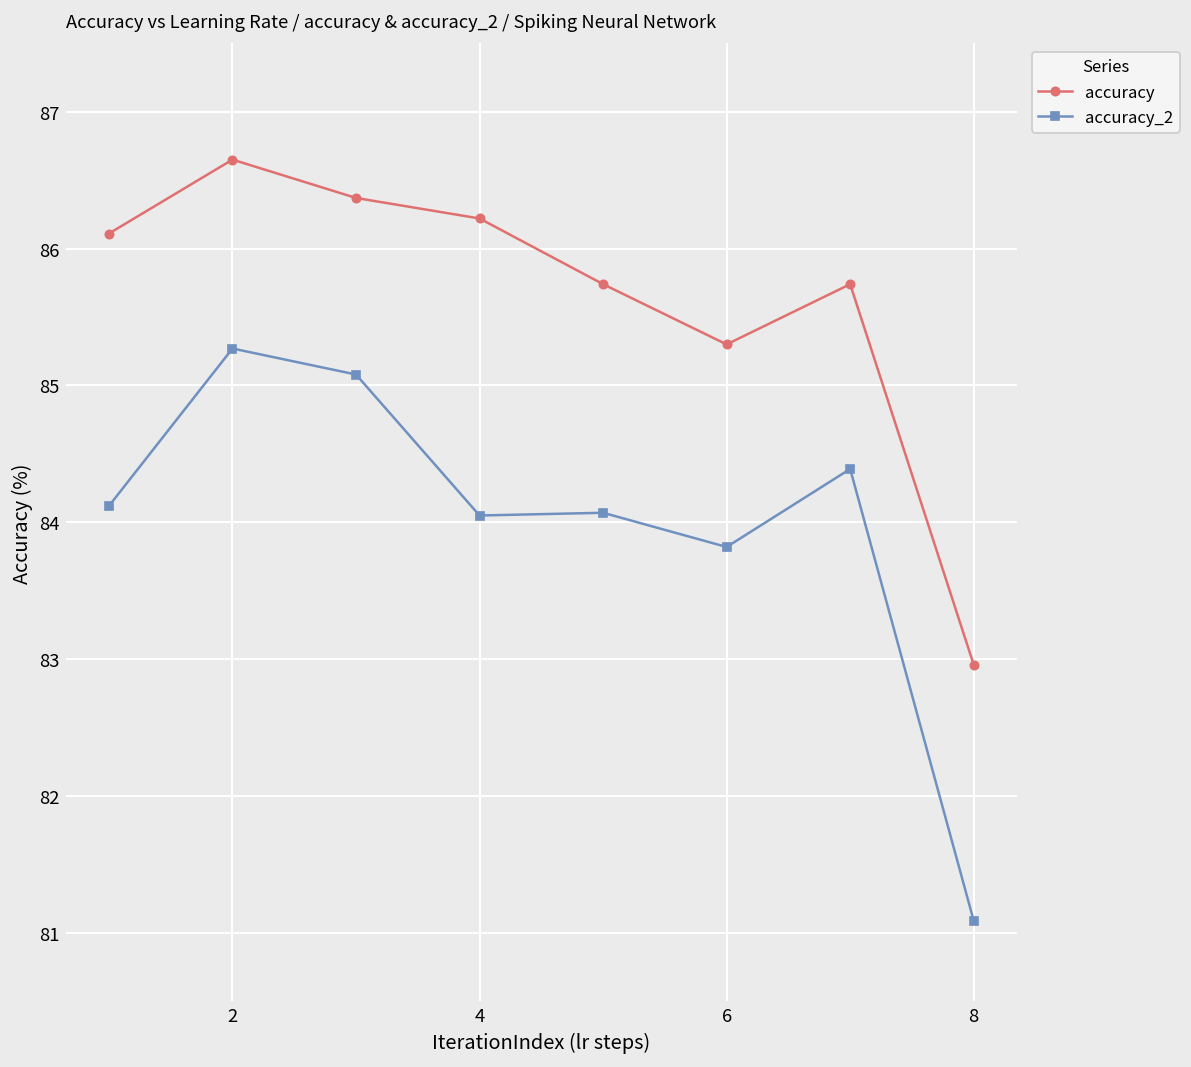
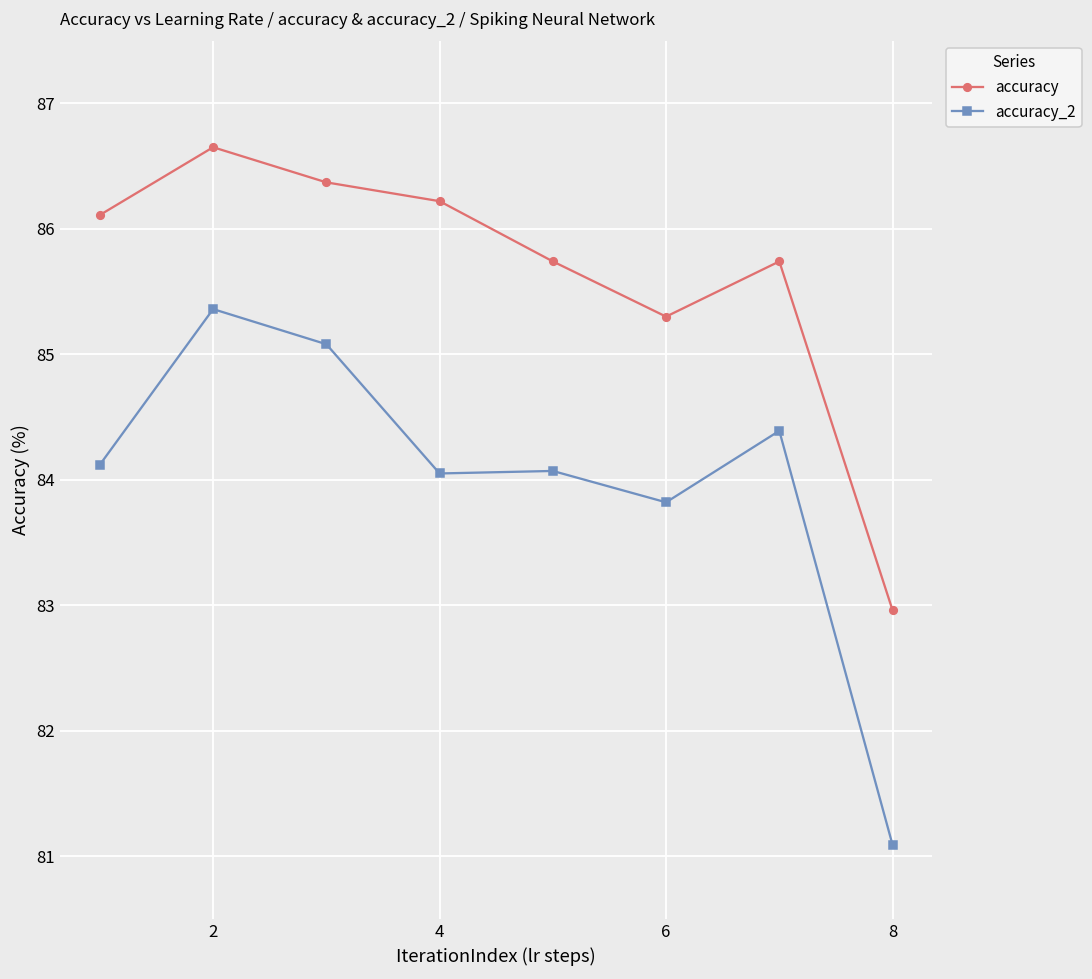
accuracy_2, 2: 85.27 -> 85.36
